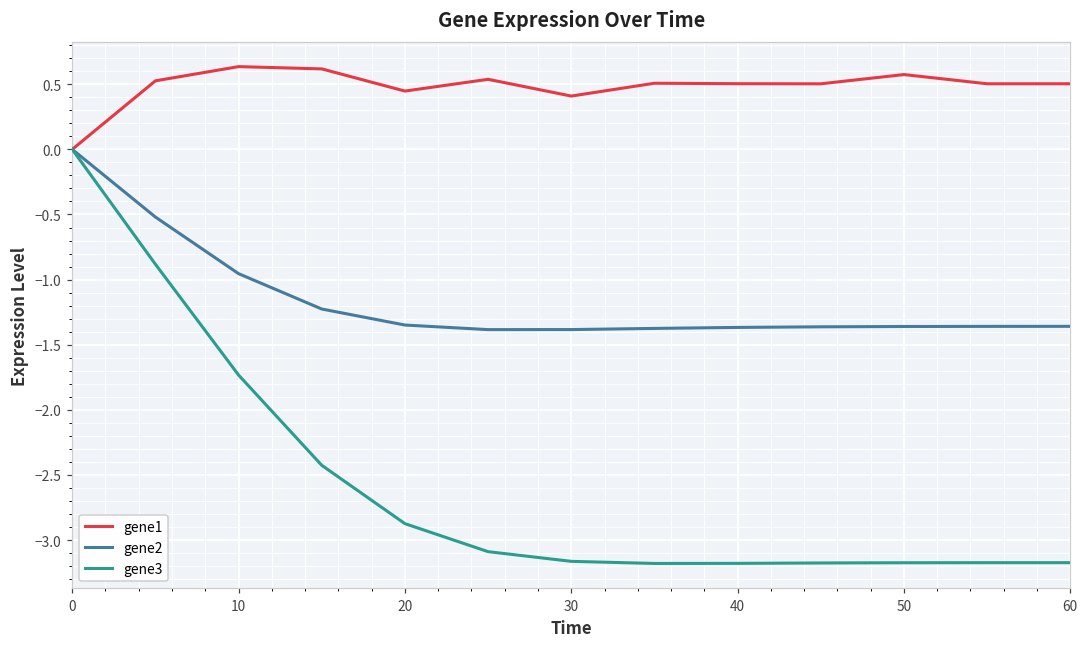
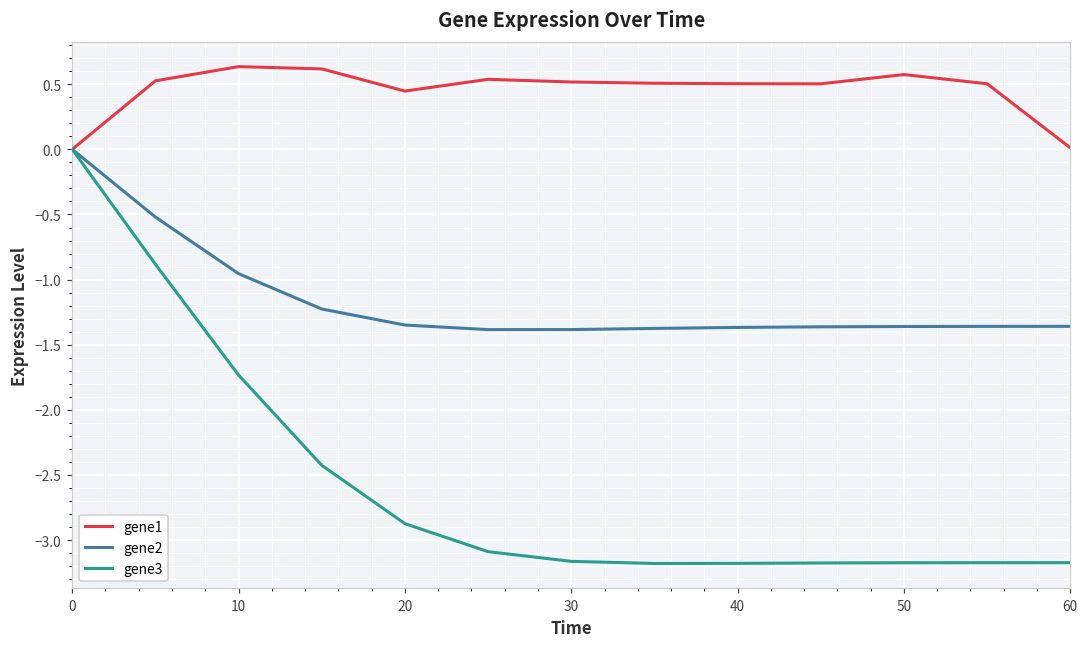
gene1, 30: 0.41 -> 0.52
gene1, 60: 0.50 -> 0.01
